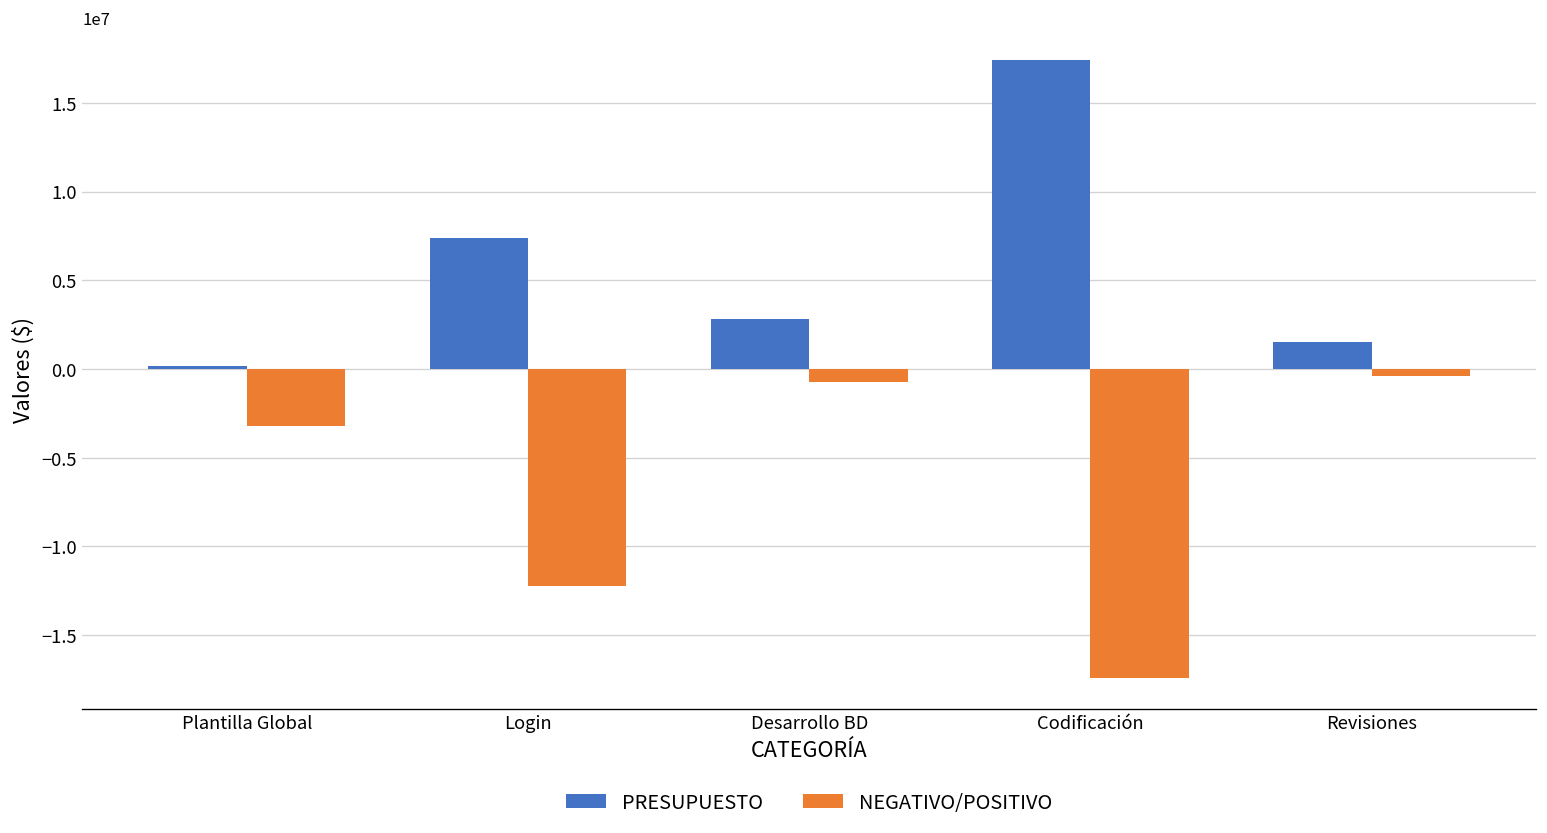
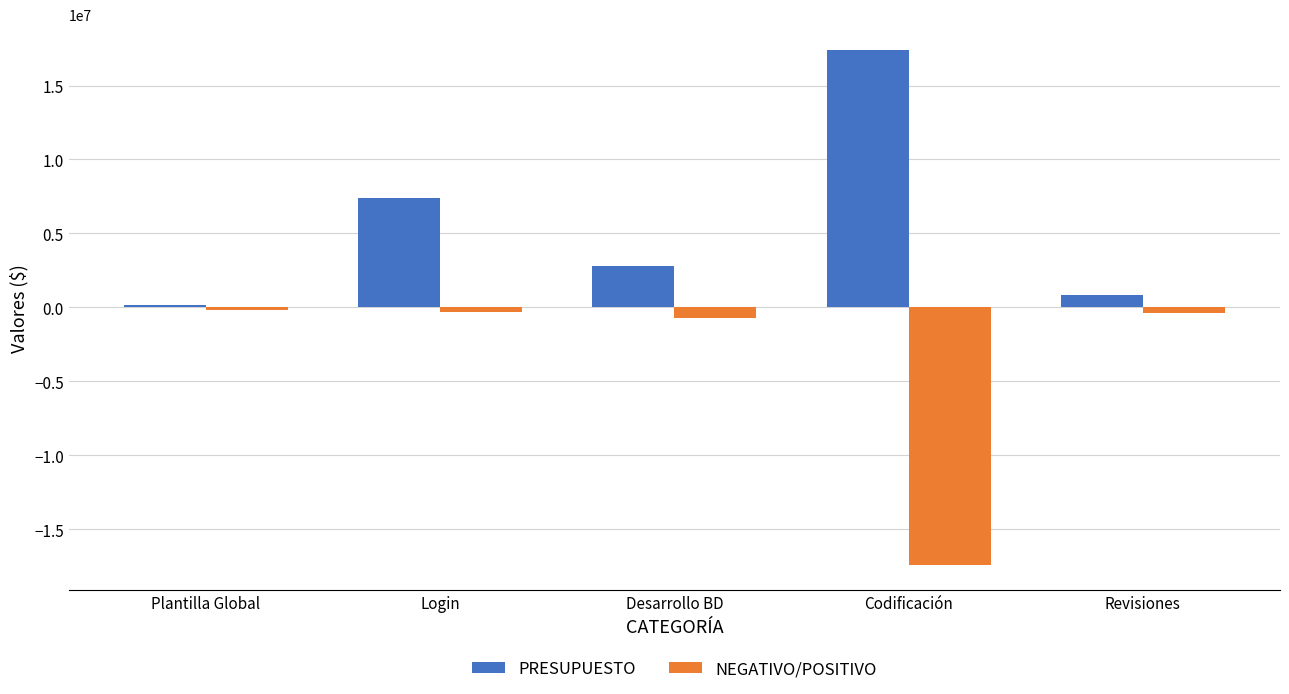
NEGATIVO/POSITIVO, Plantilla Global: -3200000 -> -200000
NEGATIVO/POSITIVO, Login: -12200000 -> -300000
PRESUPUESTO, Revisiones: 1500000 -> 900000
